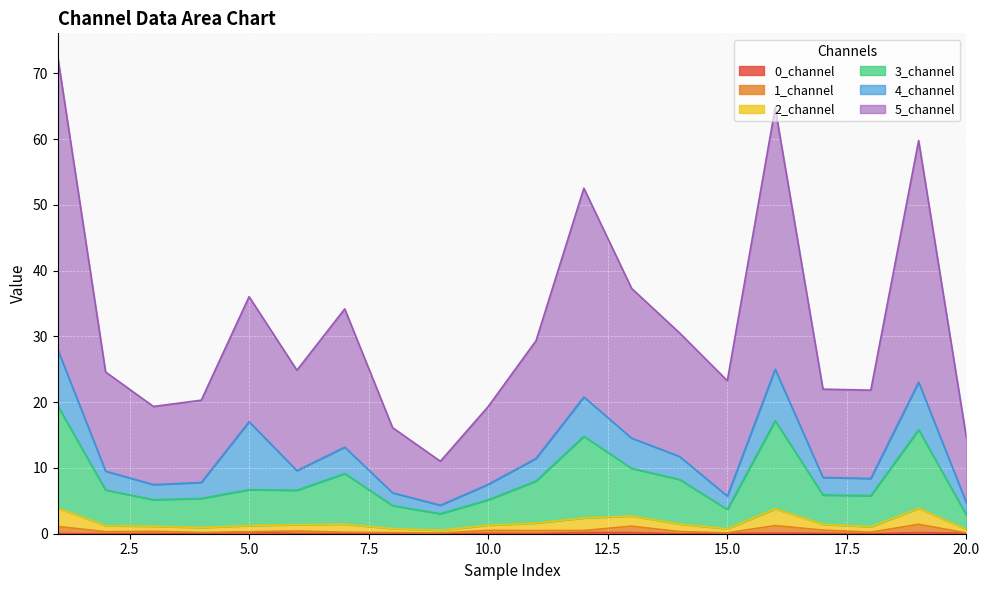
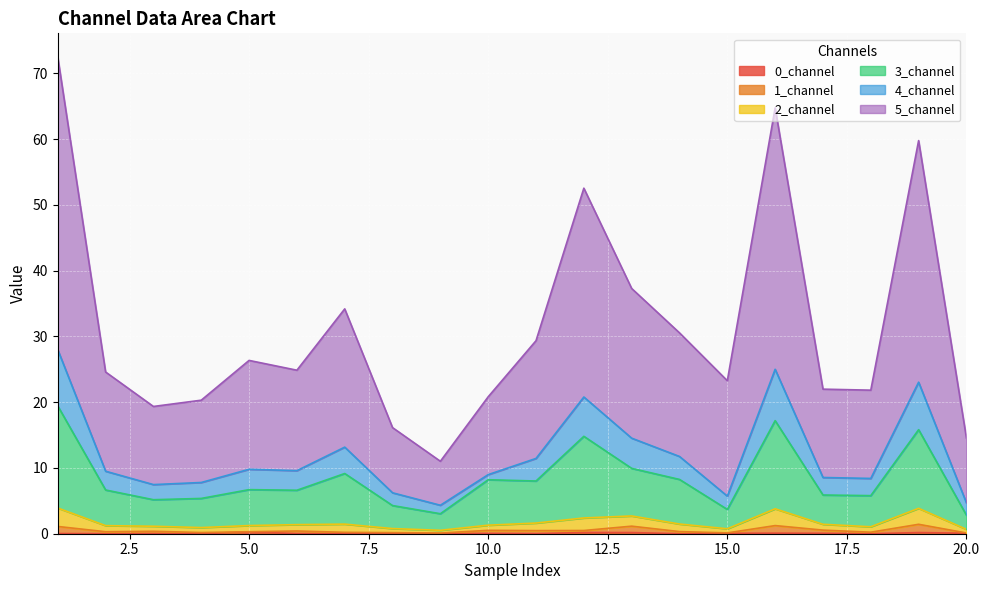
4_channel, 5.0: 10 -> 3
5_channel, 5.0: 19 -> 17
3_channel, 10.0: 4 -> 7
4_channel, 10.0: 2 -> 1
